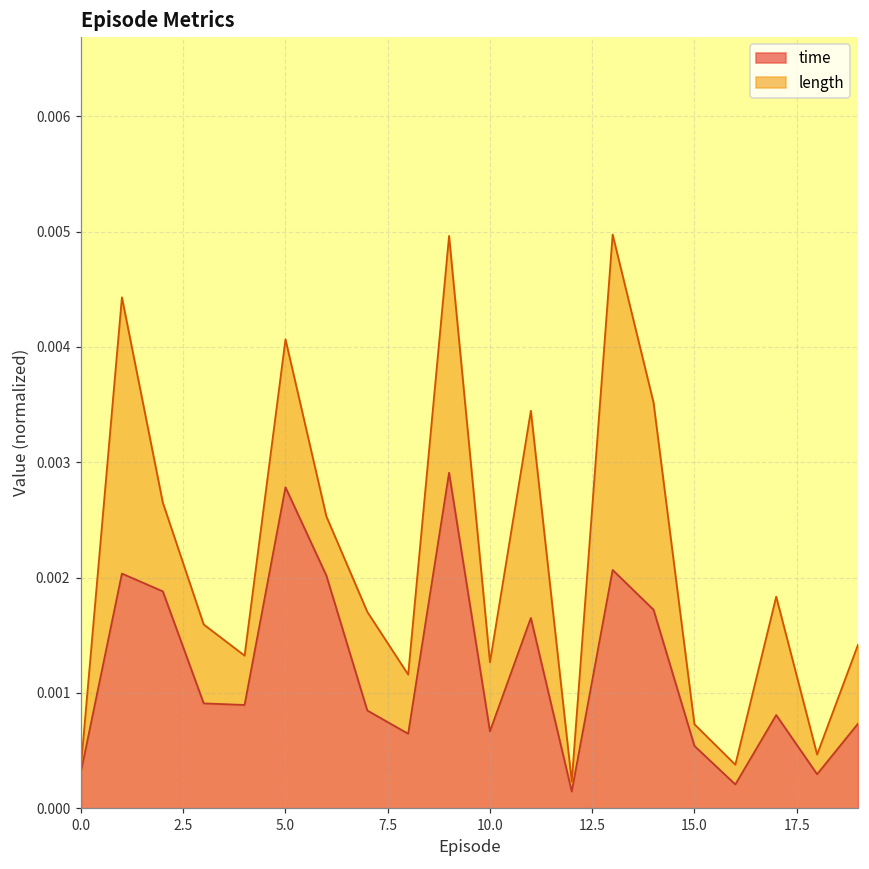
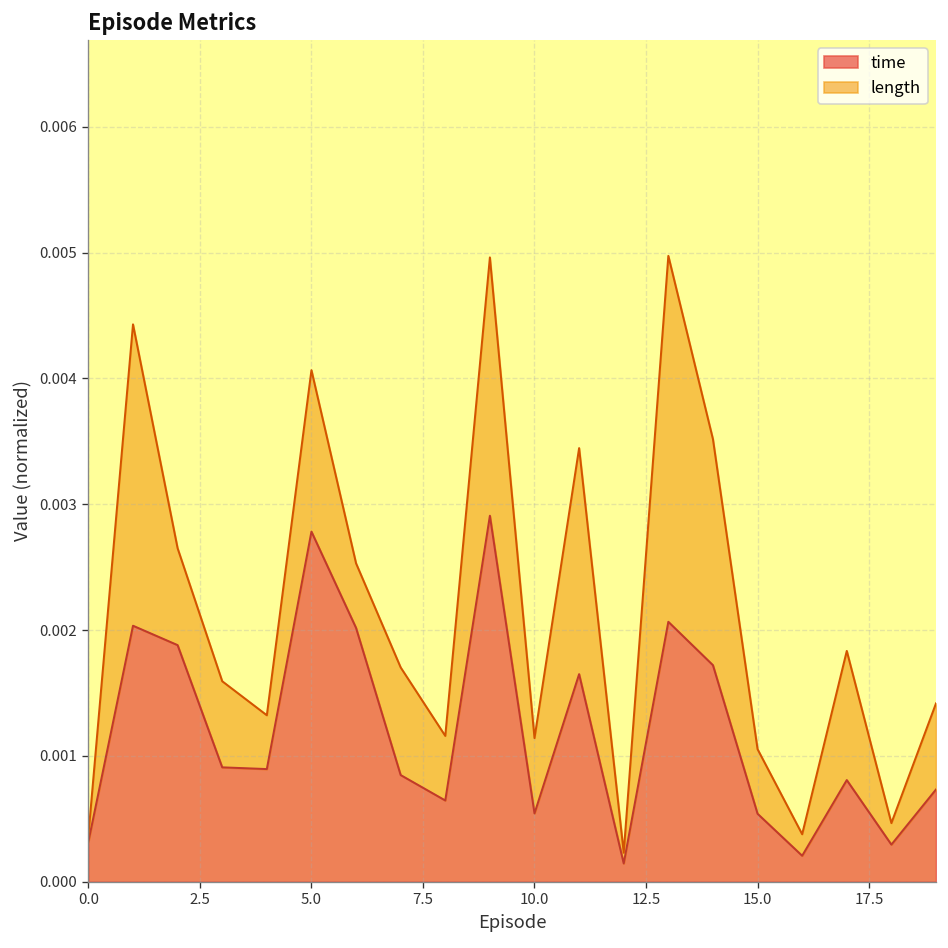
time, 10.0: 0.00067 -> 0.00054
length, 15.0: 0.00019 -> 0.00051
